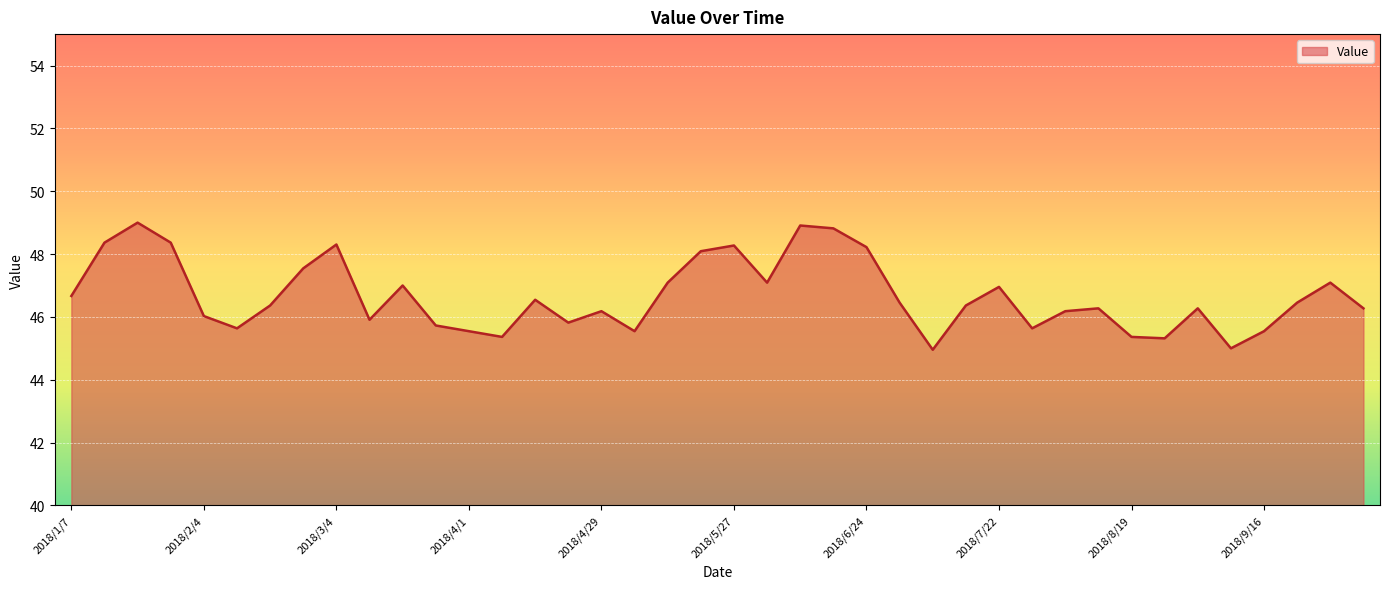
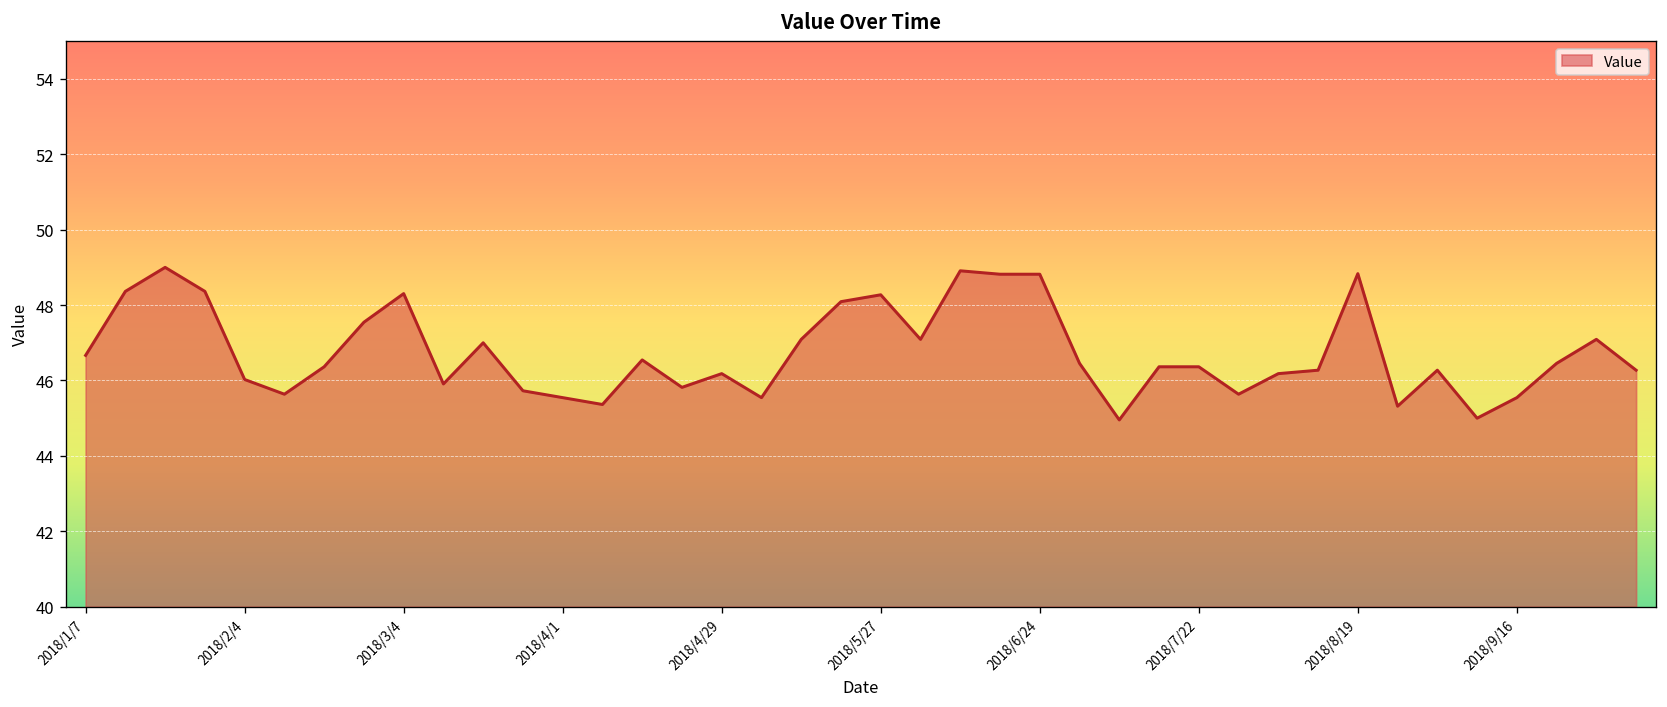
2018/6/24: 48.2 -> 48.8
2018/7/22: 47.0 -> 46.4
2018/8/19: 45.4 -> 48.8
